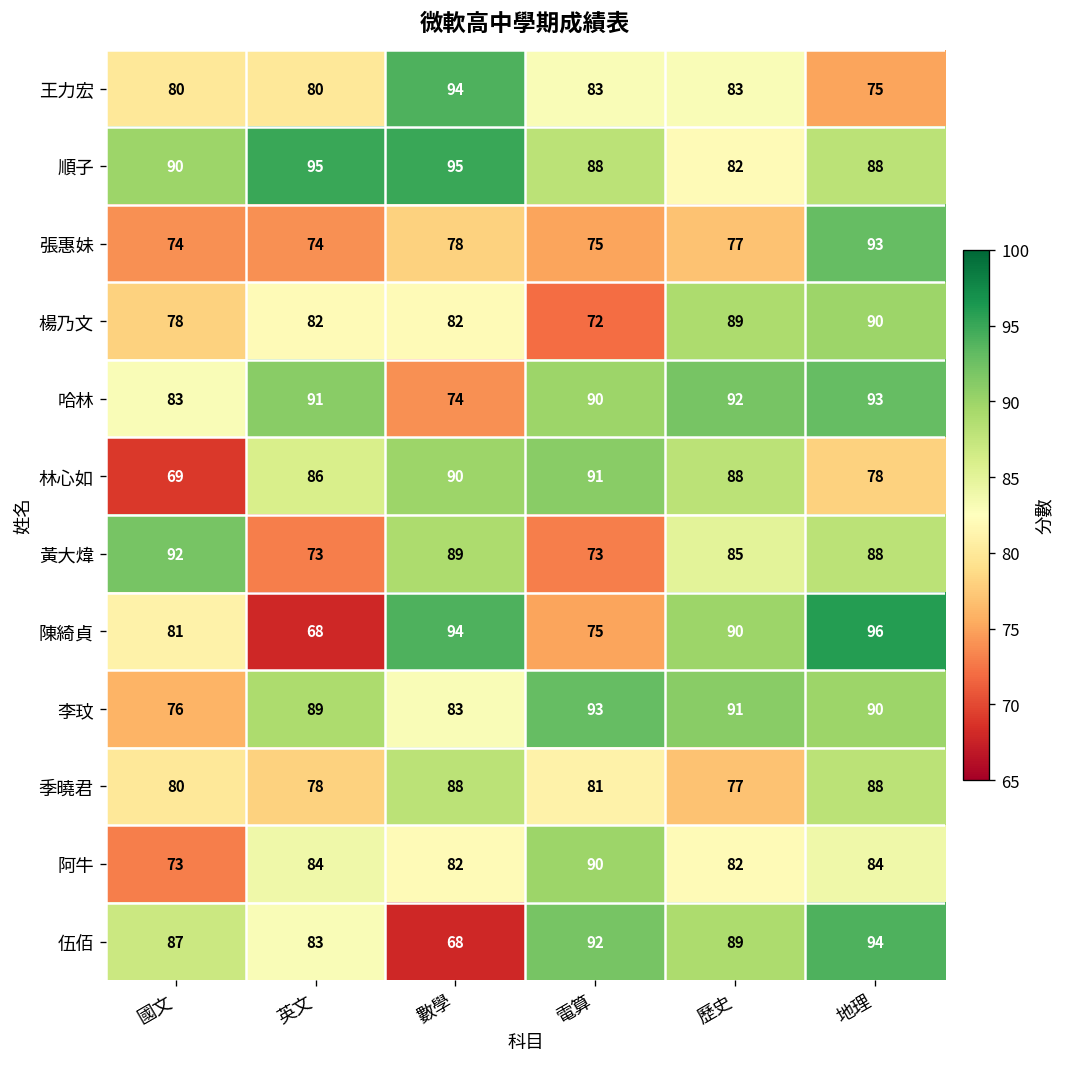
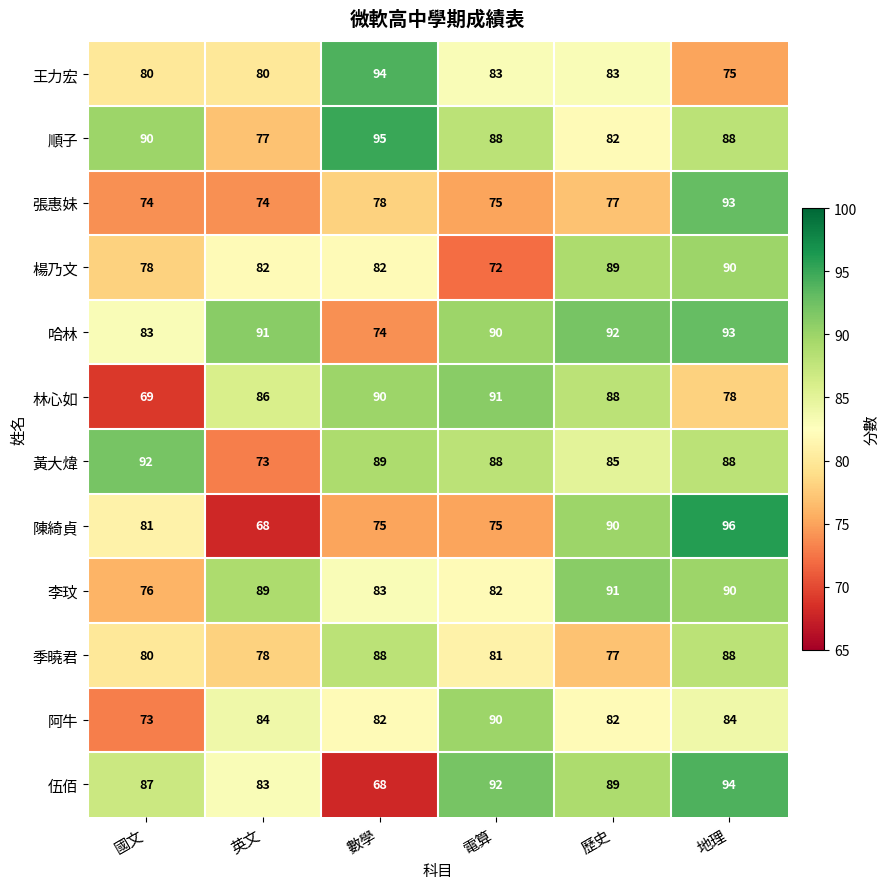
順子, 英文: 95 -> 77
黃大煒, 電算: 73 -> 88
陳綺貞, 數學: 94 -> 75
李玟, 電算: 93 -> 82
